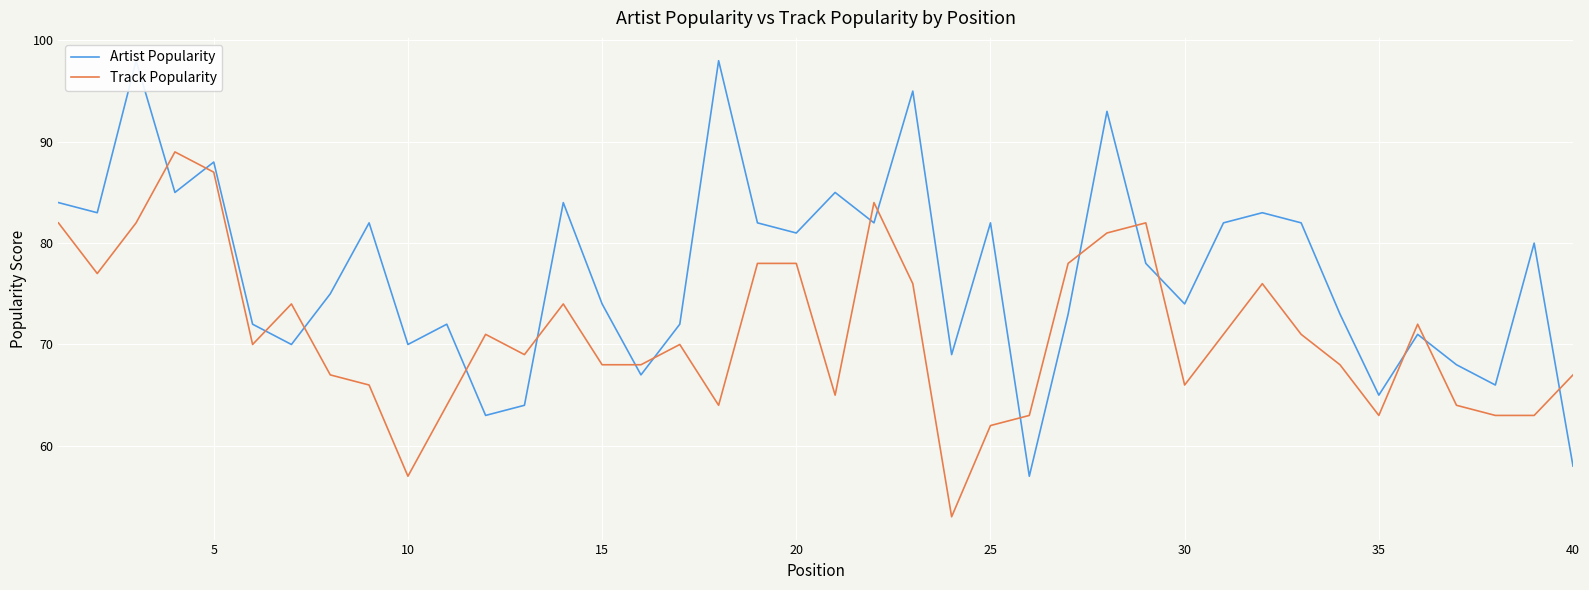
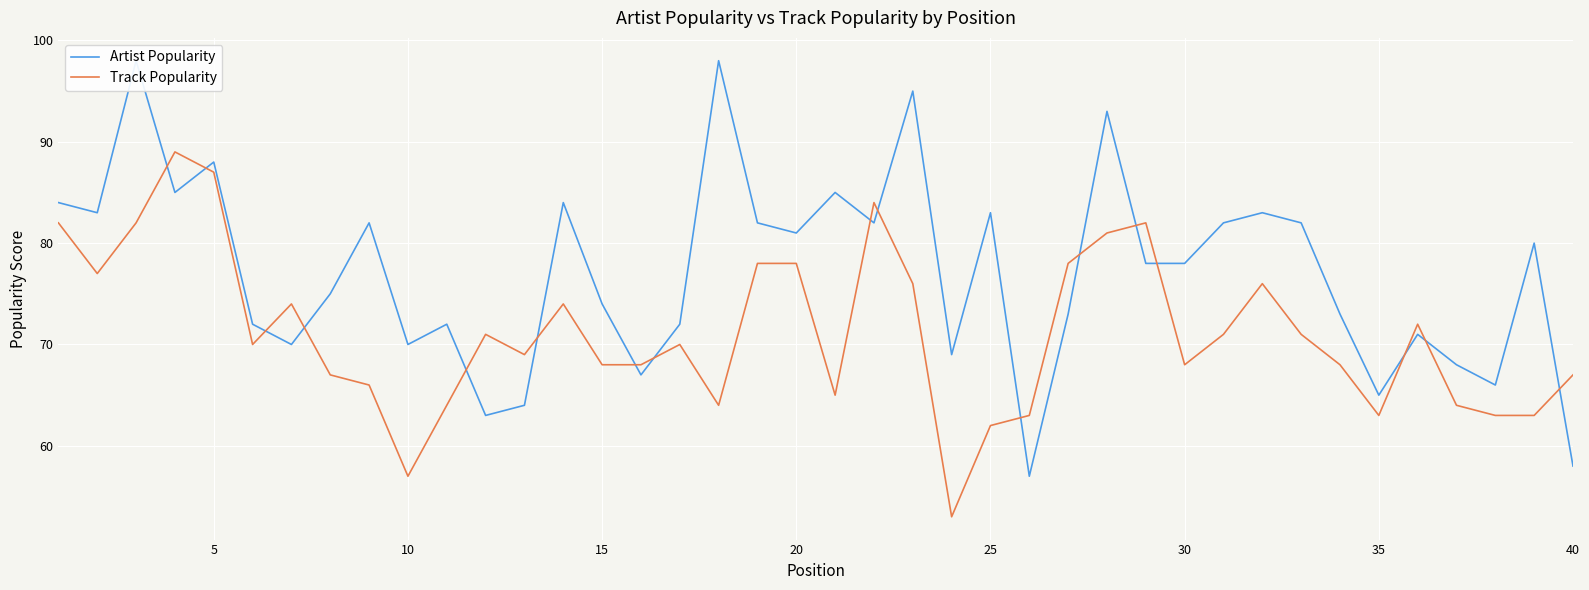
Artist Popularity, 25: 82 -> 83
Artist Popularity, 30: 74 -> 78
Track Popularity, 30: 66 -> 68
